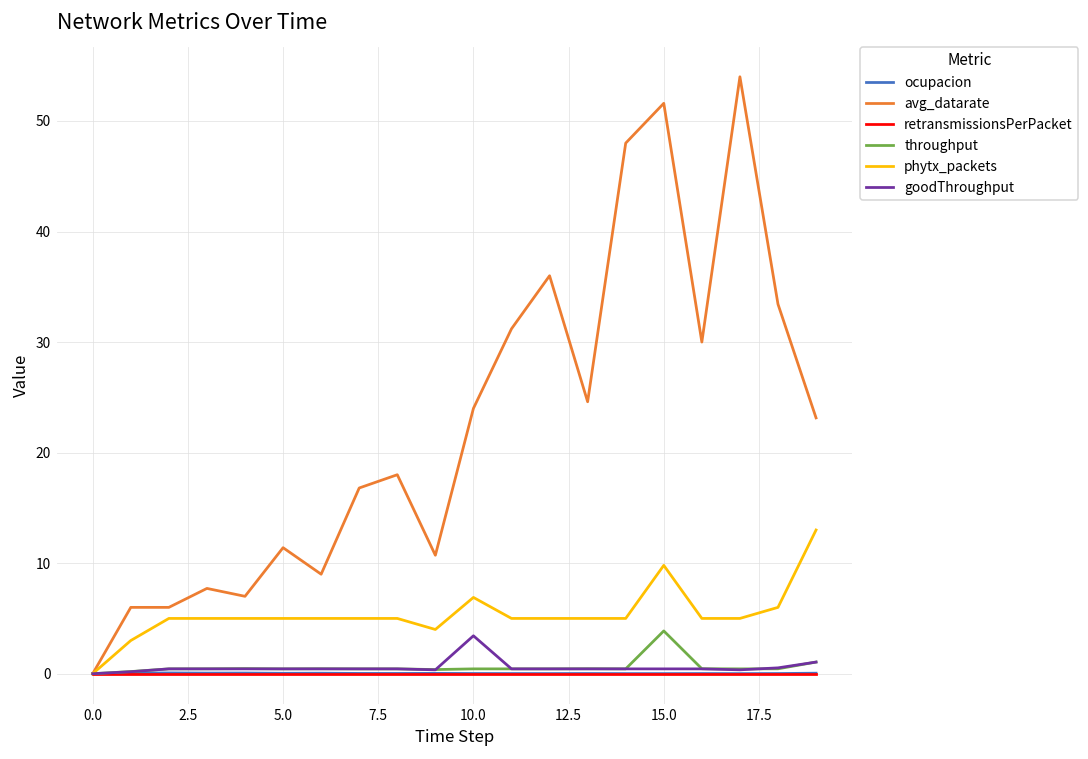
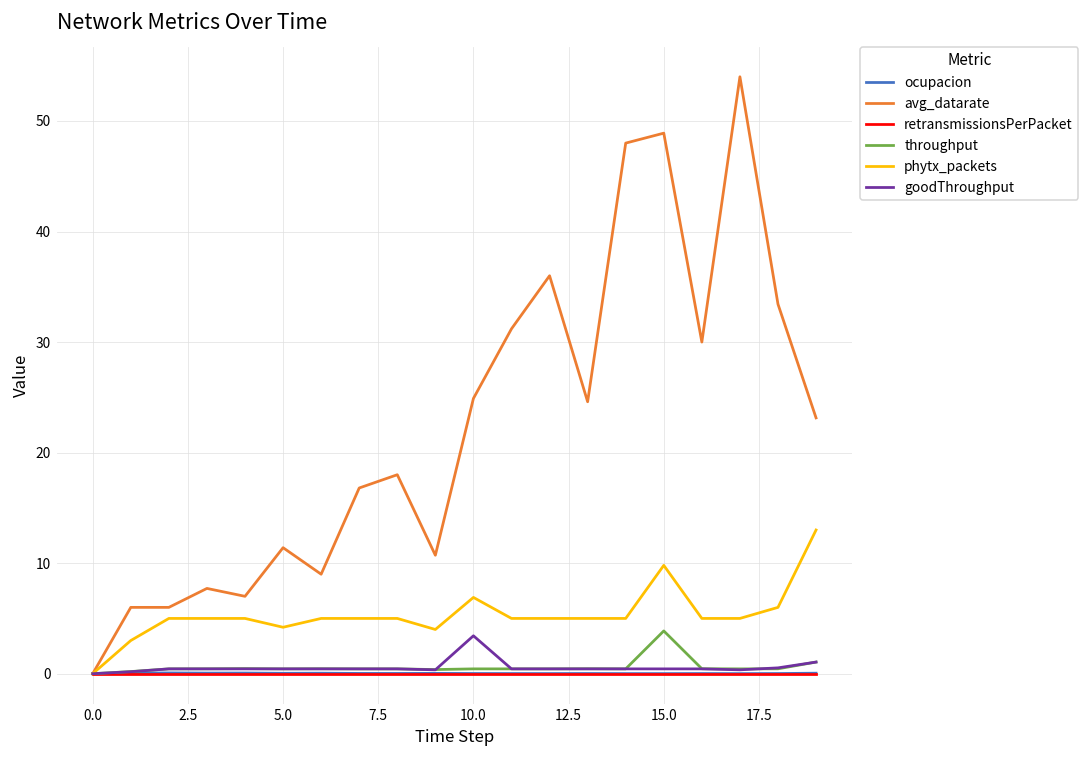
phytx_packets, 5.0: 5.0 -> 4.2
avg_datarate, 10.0: 24.0 -> 24.9
avg_datarate, 15.0: 51.6 -> 48.9
